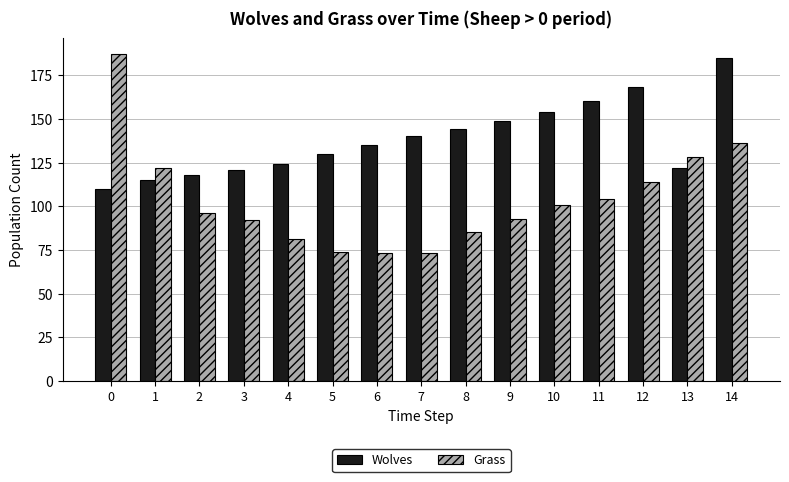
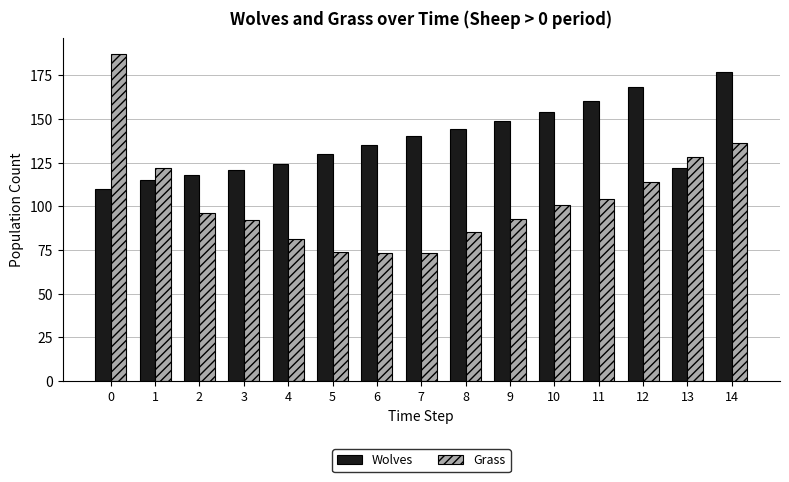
Wolves, 14: 185 -> 177
